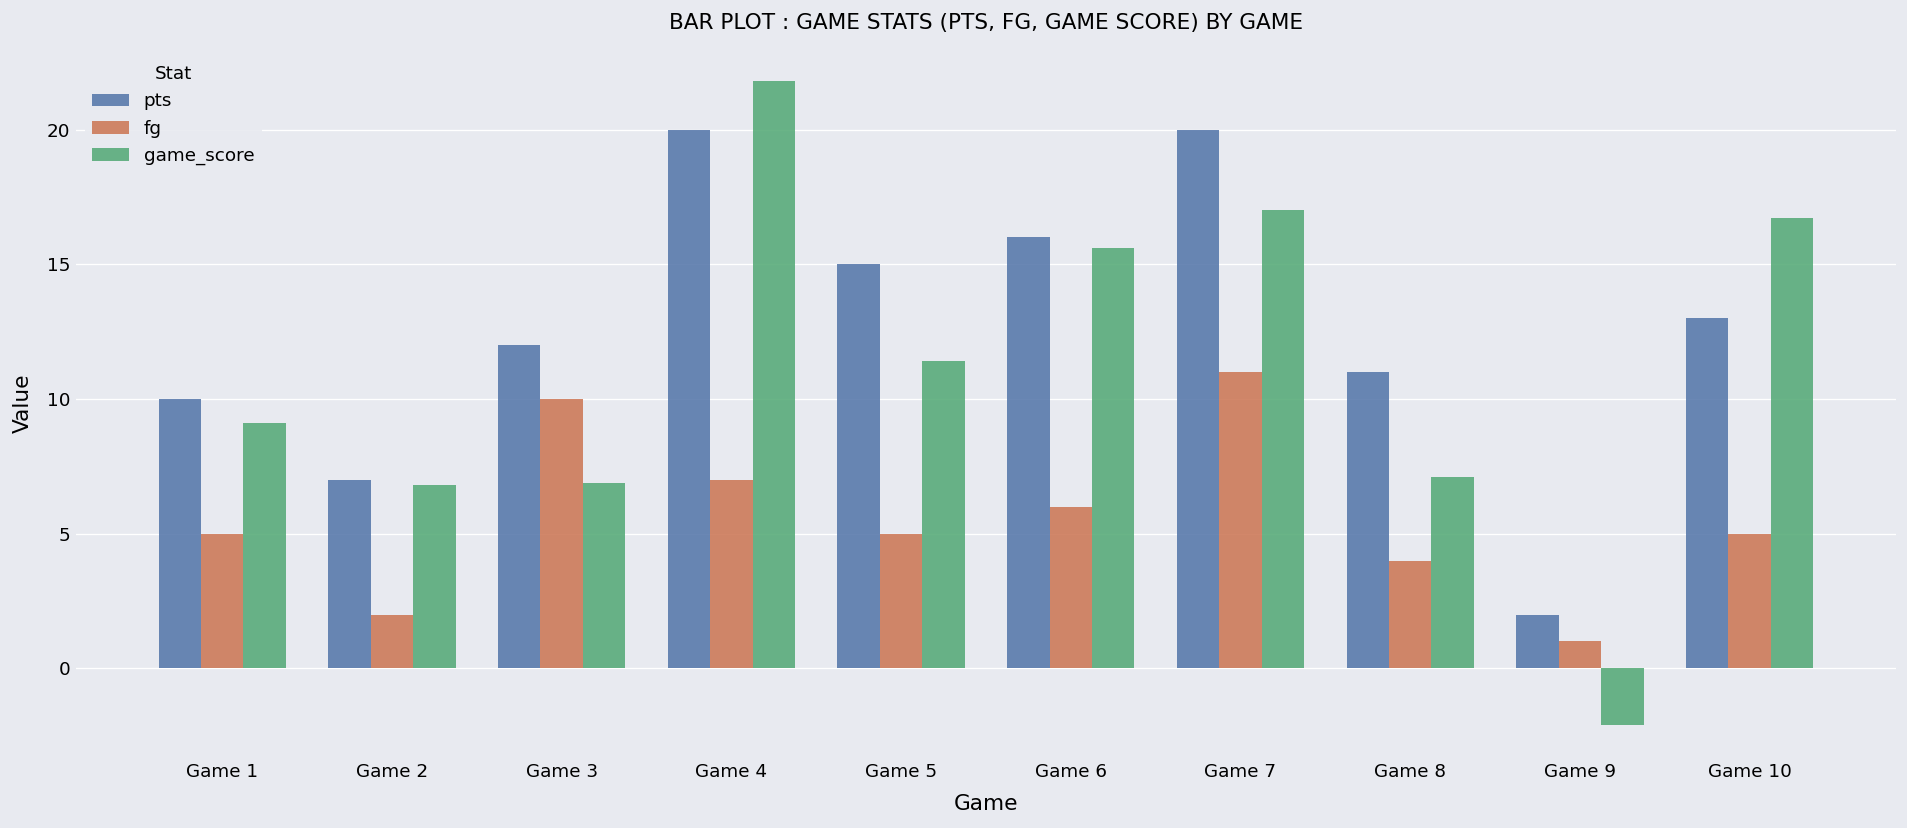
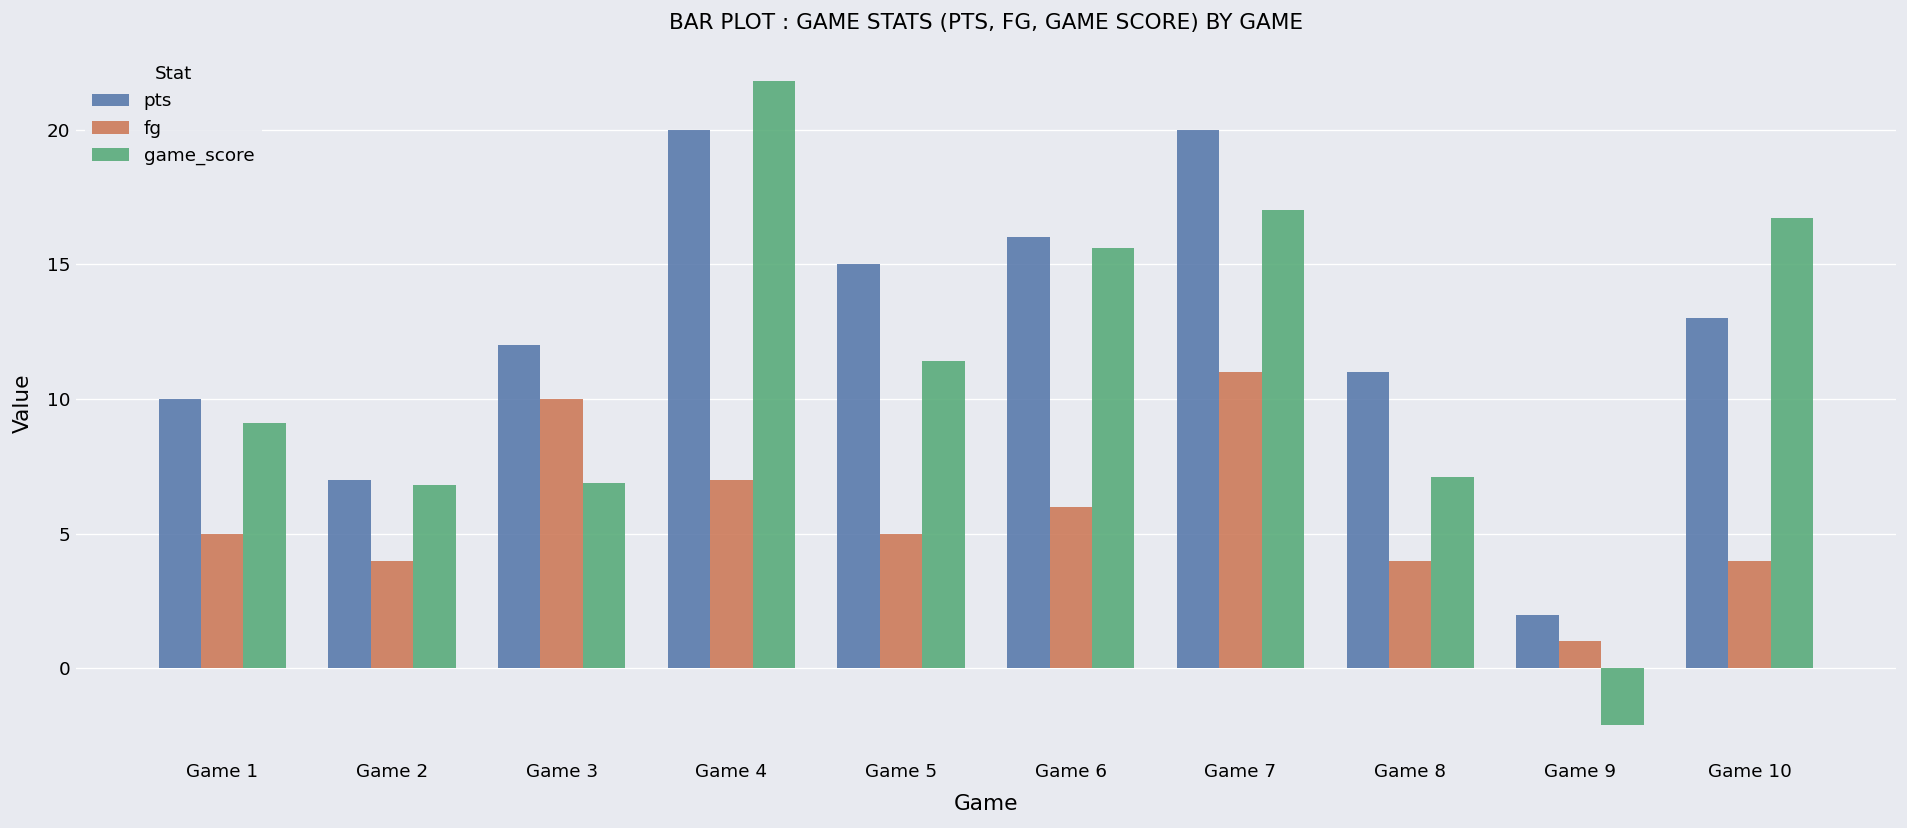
fg, Game 2: 2 -> 4
fg, Game 10: 5 -> 4
